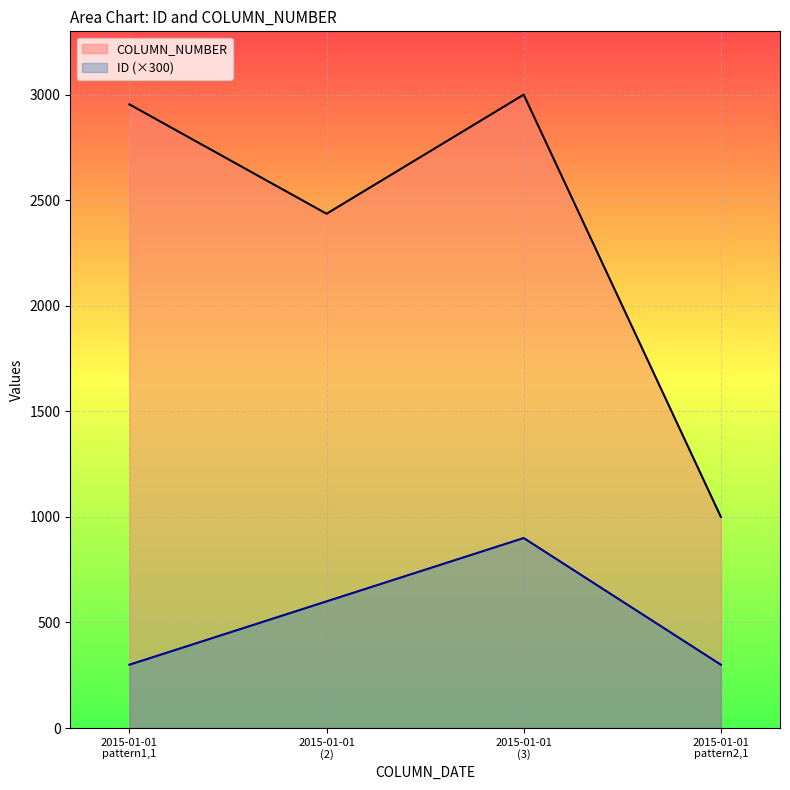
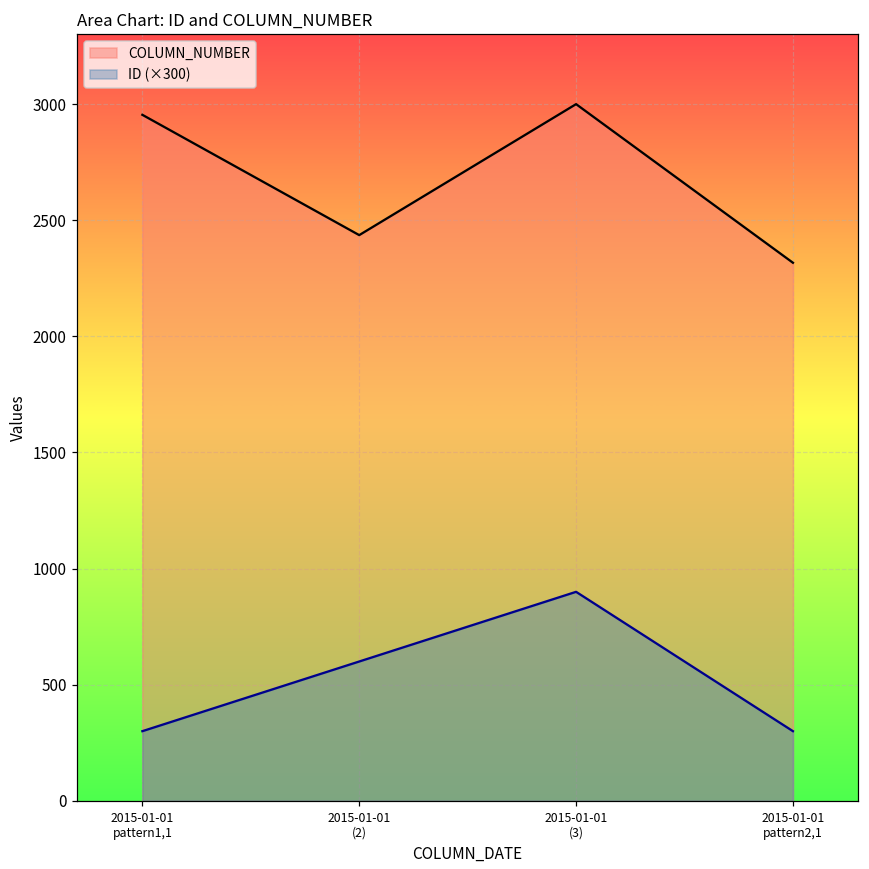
COLUMN_NUMBER, 2015-01-01 pattern2,1: 1000 -> 2320
